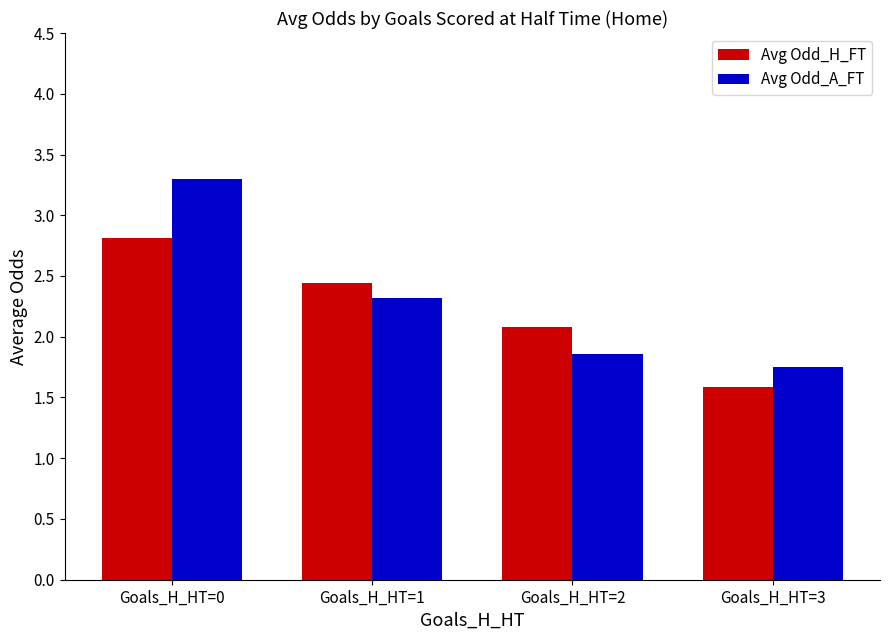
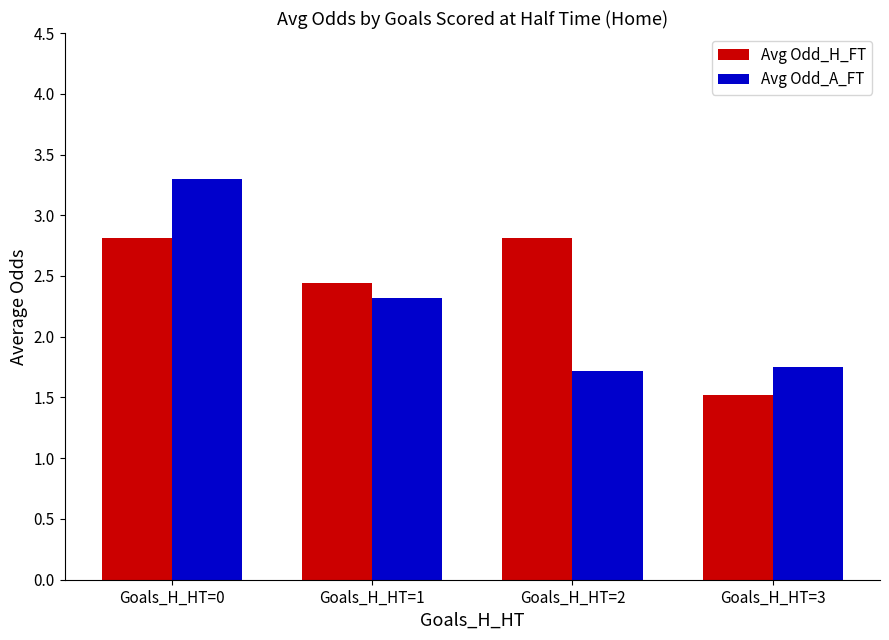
Avg Odd_H_FT, Goals_H_HT=2: 2.08 -> 2.81
Avg Odd_A_FT, Goals_H_HT=2: 1.86 -> 1.72
Avg Odd_H_FT, Goals_H_HT=3: 1.59 -> 1.52
